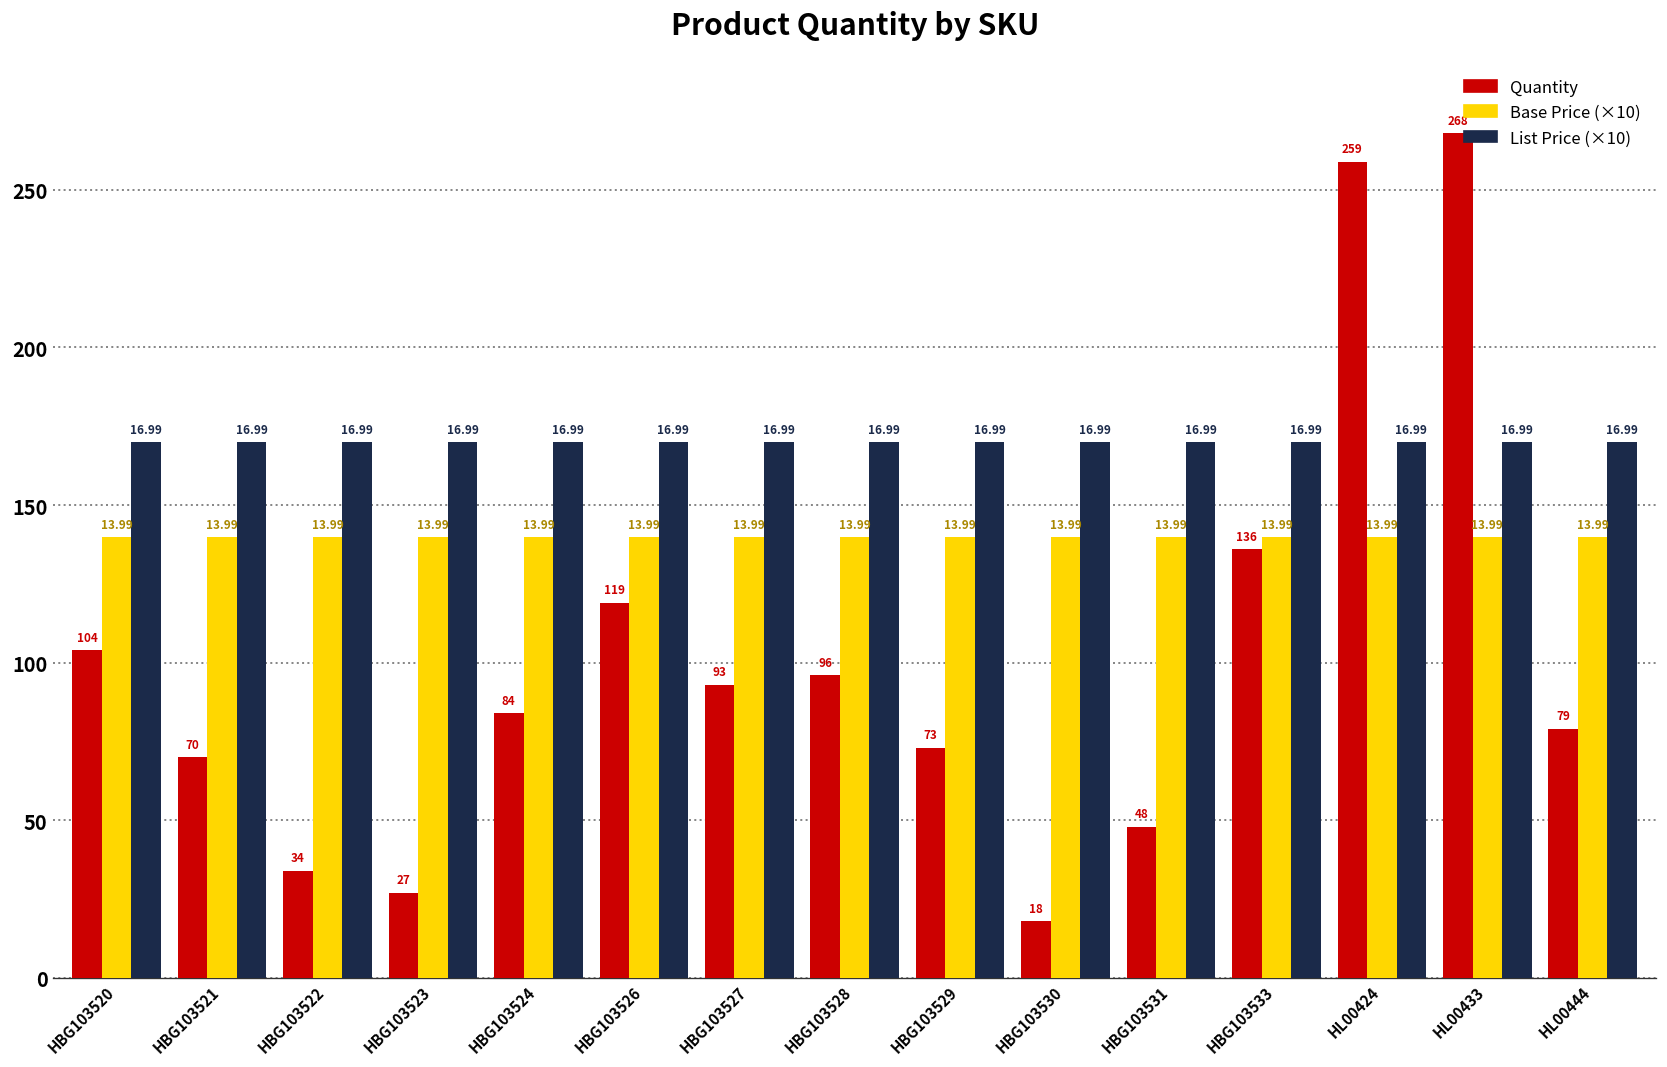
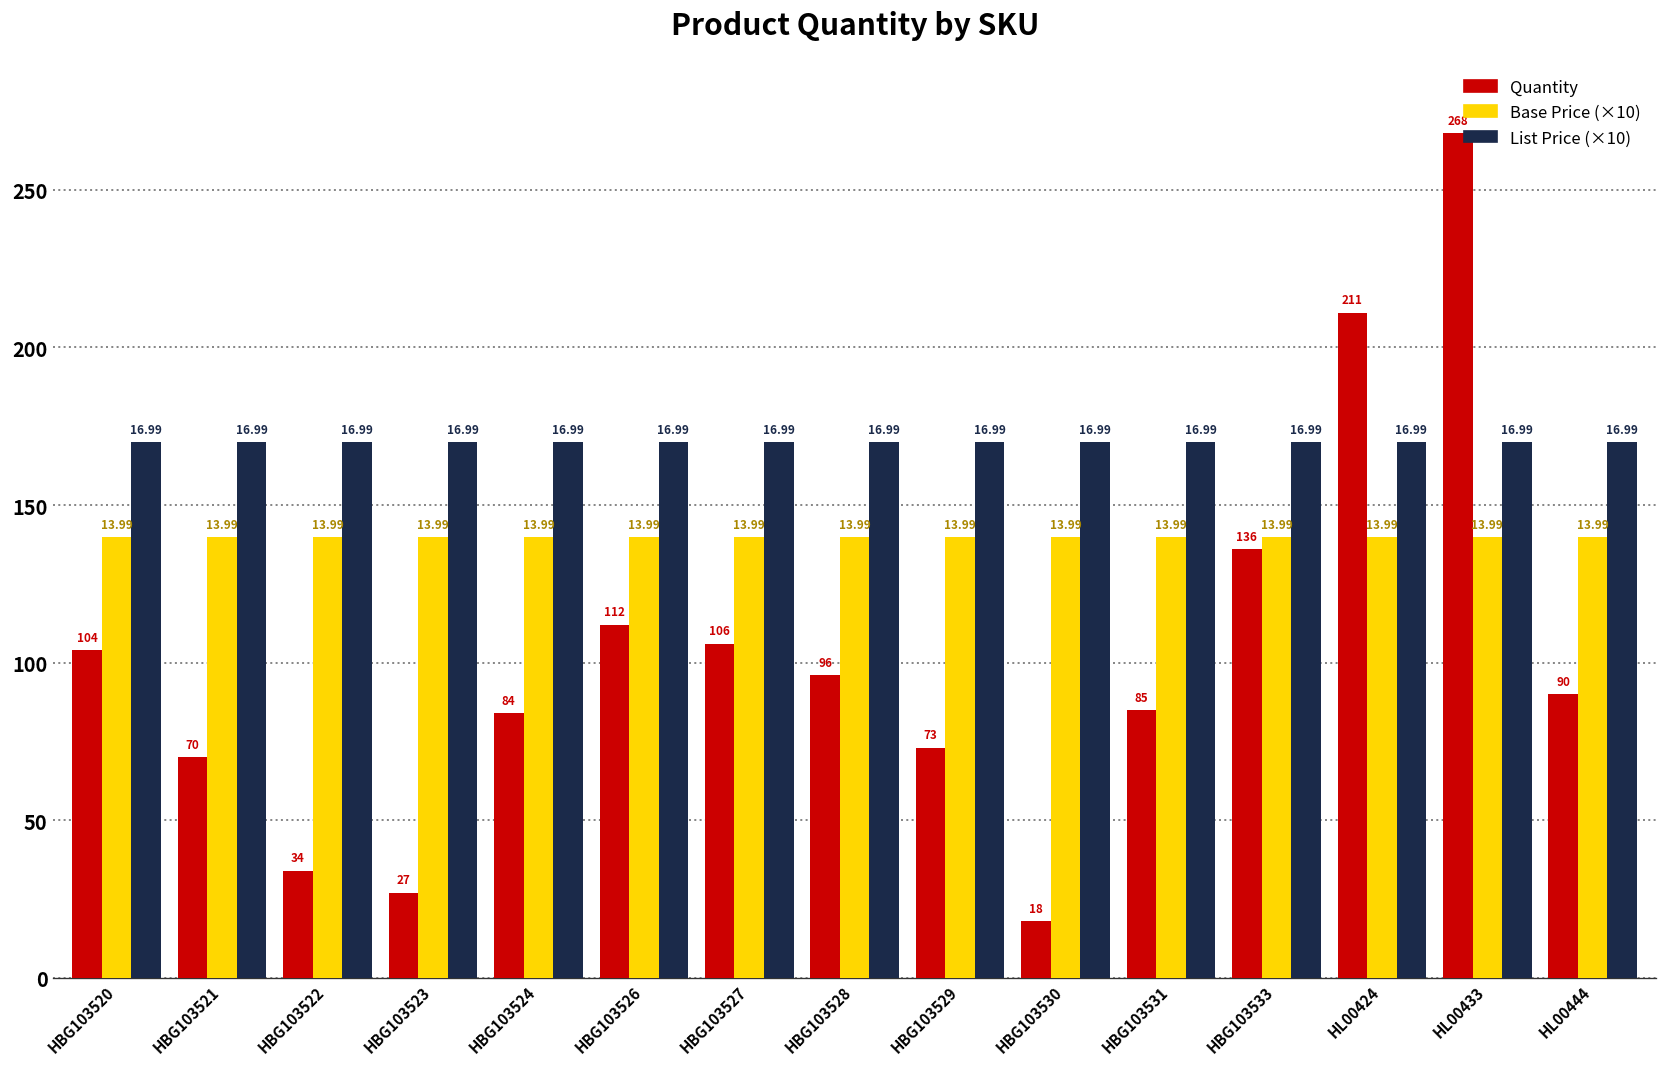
Quantity, HBG103526: 119 -> 112
Quantity, HBG103527: 93 -> 106
Quantity, HBG103531: 48 -> 85
Quantity, HL00424: 259 -> 211
Quantity, HL00444: 79 -> 90
